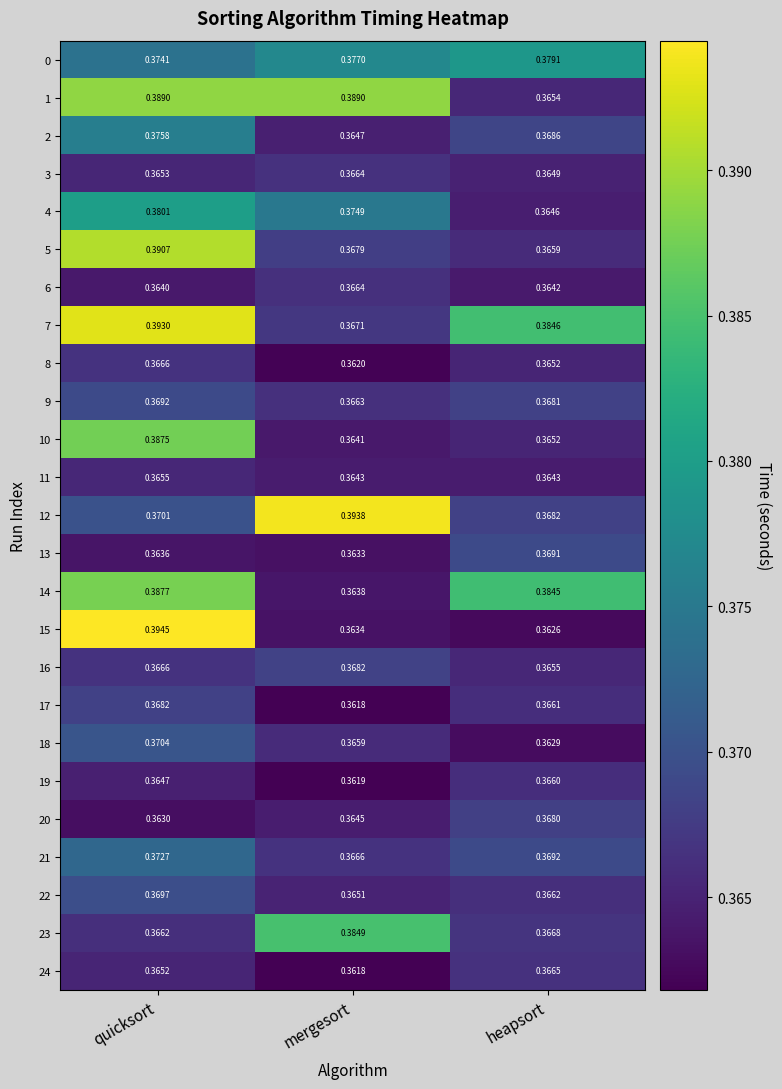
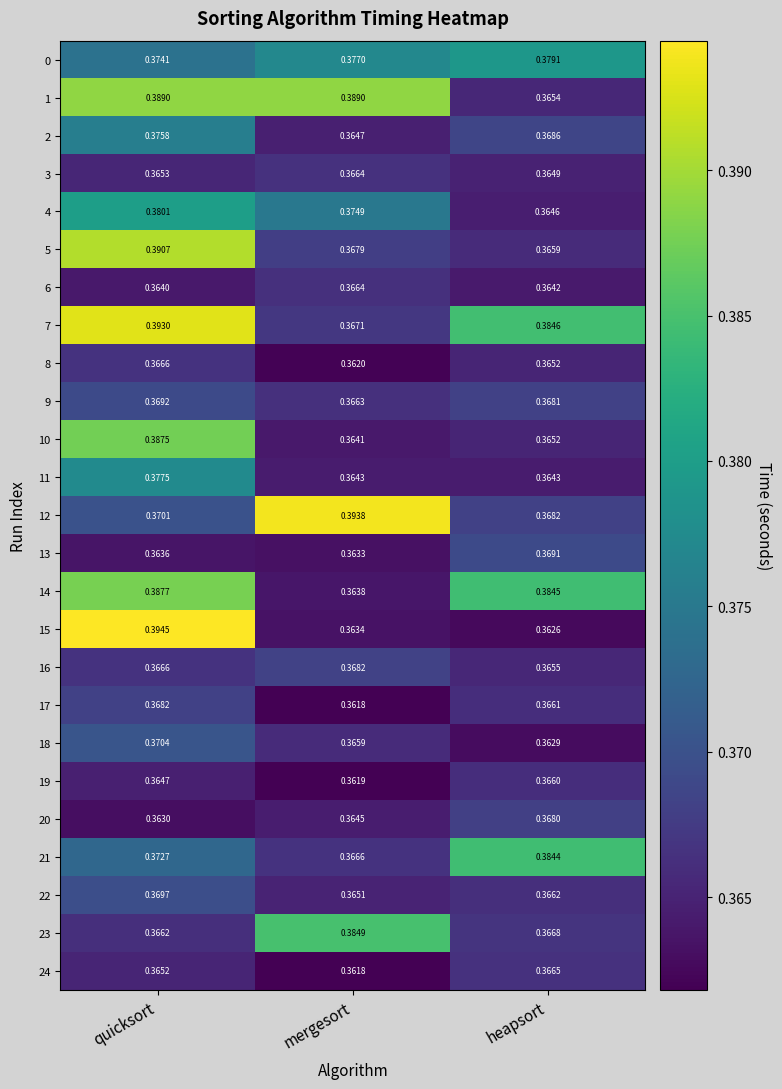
11, quicksort: 0.3655 -> 0.3775
21, heapsort: 0.3692 -> 0.3844
